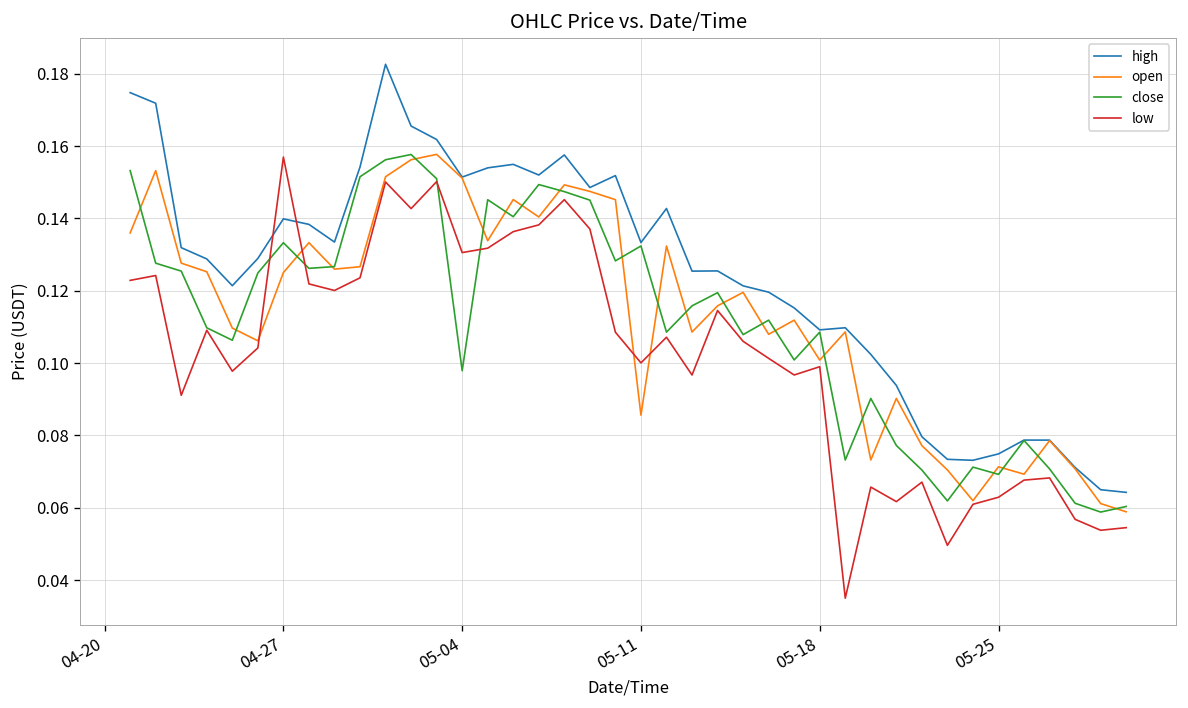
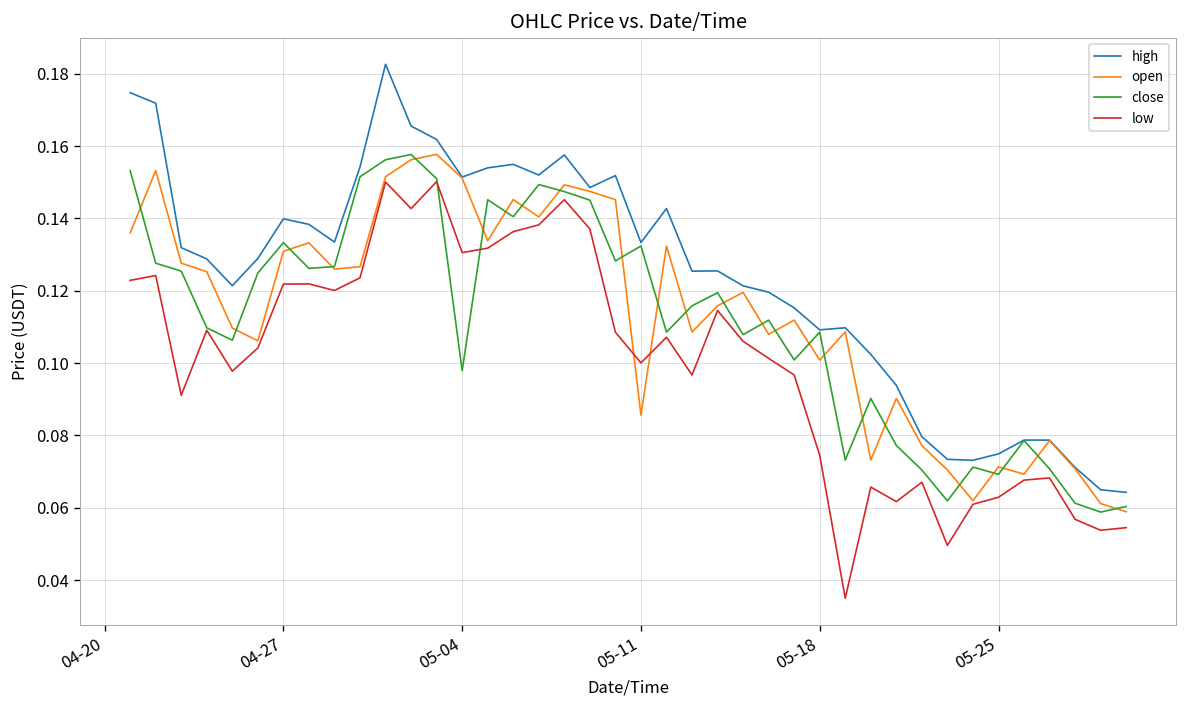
open, 04-27: 0.125 -> 0.131
low, 04-27: 0.157 -> 0.122
low, 05-18: 0.099 -> 0.074
